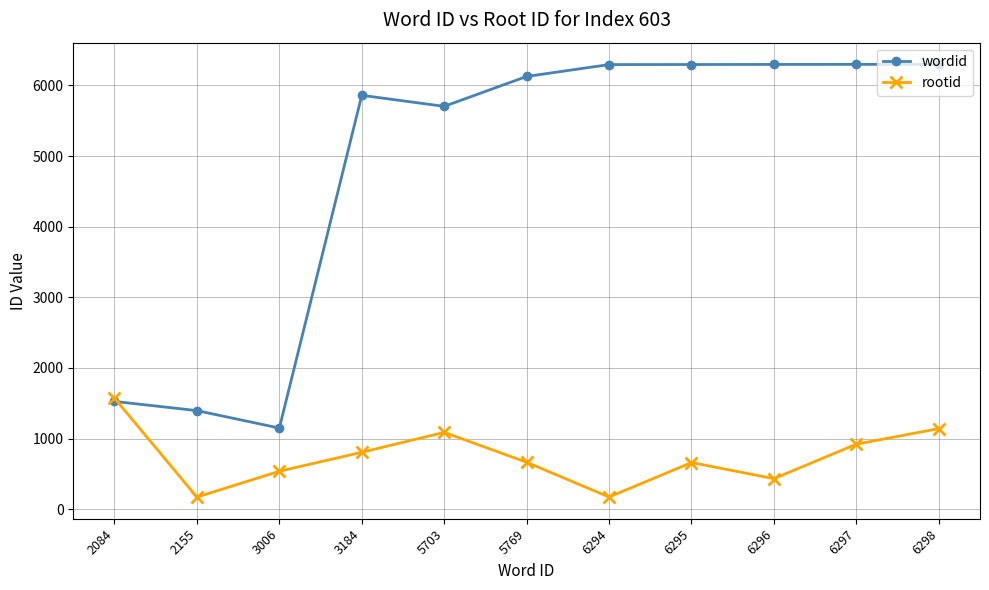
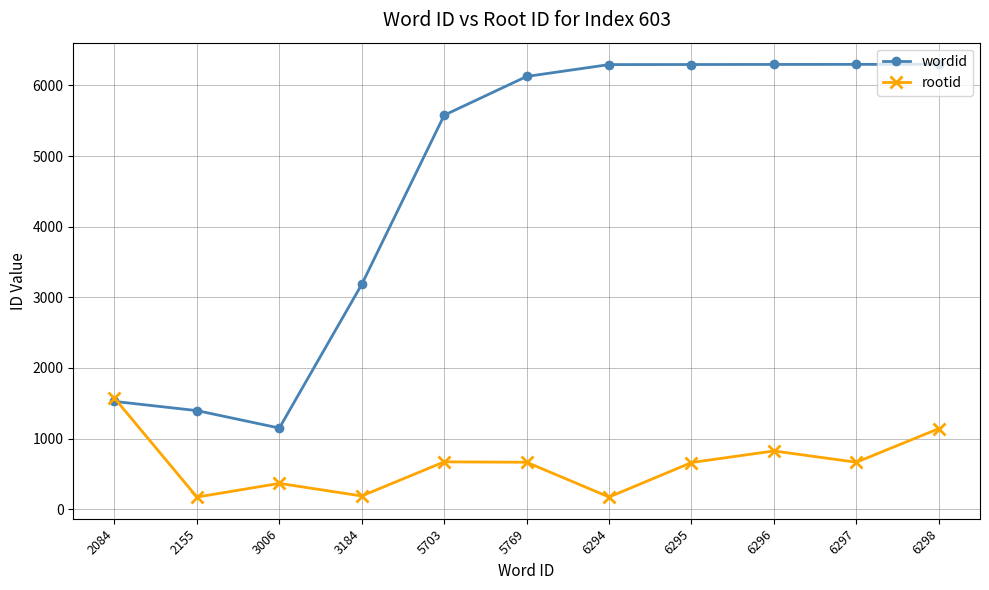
rootid, 3006: 500 -> 400
wordid, 3184: 5900 -> 3200
rootid, 3184: 800 -> 200
wordid, 5703: 5700 -> 5600
rootid, 5703: 1100 -> 700
rootid, 6296: 400 -> 800
rootid, 6297: 900 -> 700
